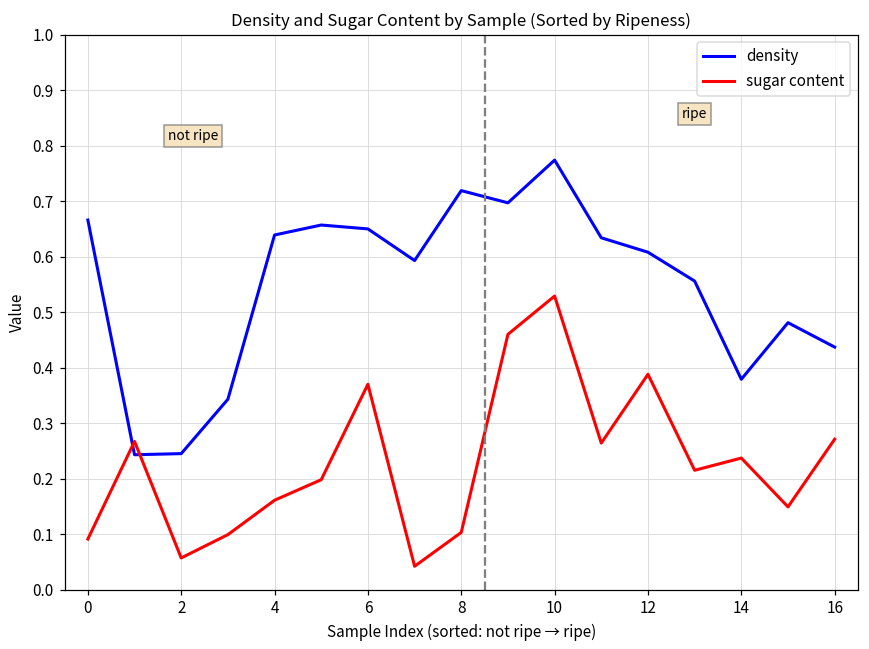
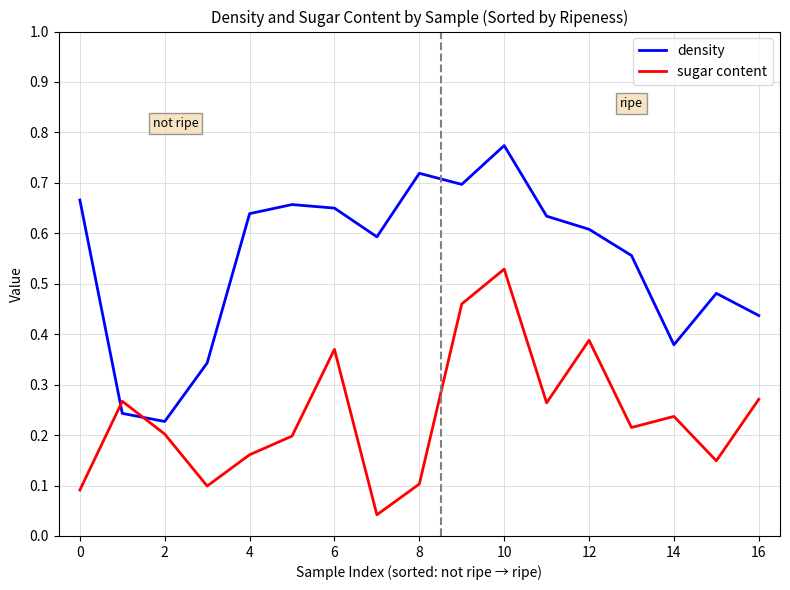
density, 2: 0.25 -> 0.23
sugar content, 2: 0.06 -> 0.20
